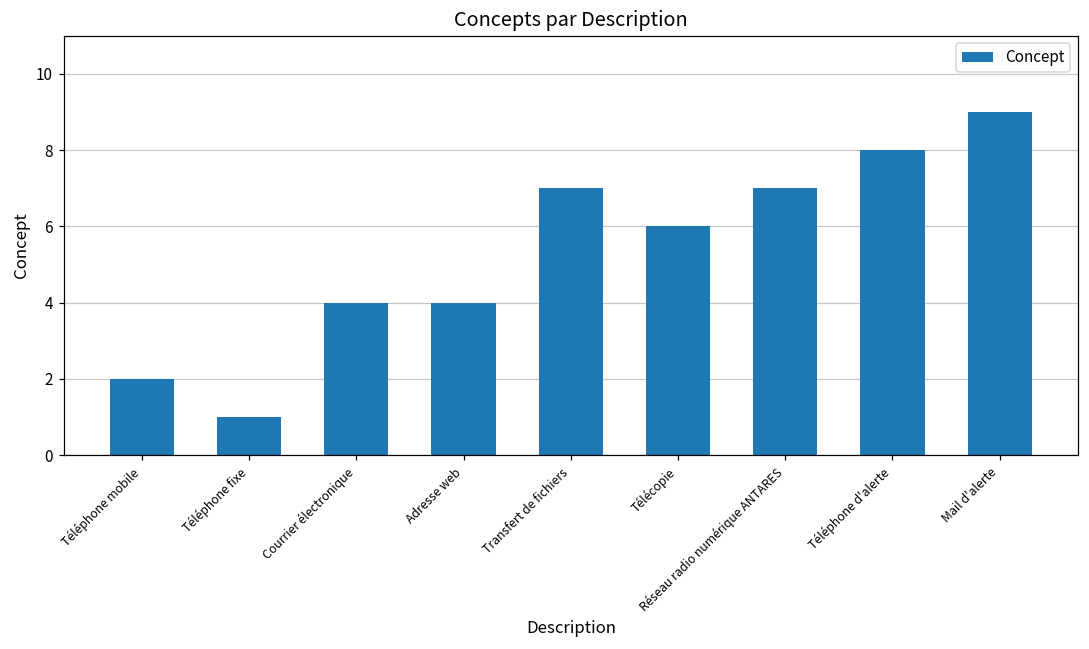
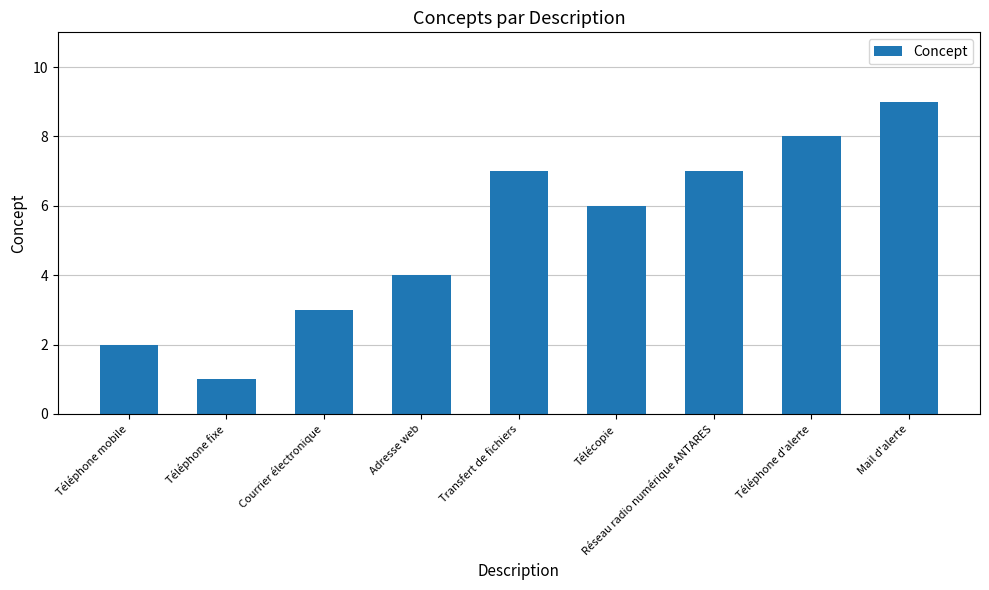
Courrier électronique: 4 -> 3
